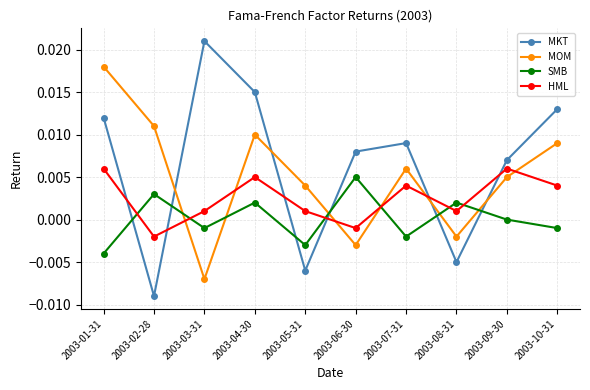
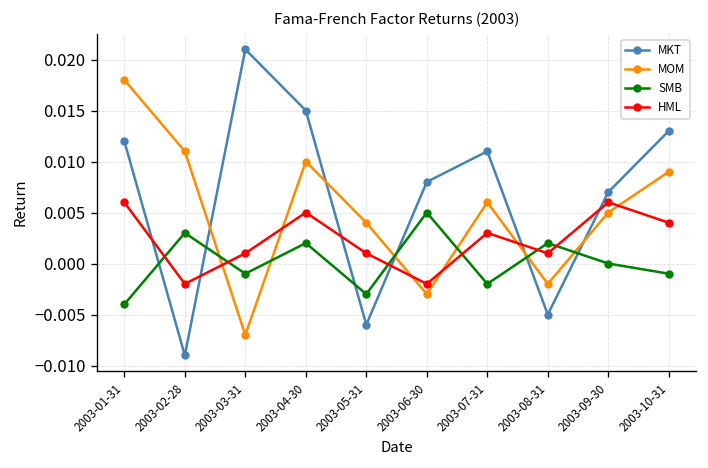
HML, 2003-06-30: -0.001 -> -0.002
MKT, 2003-07-31: 0.009 -> 0.011
HML, 2003-07-31: 0.004 -> 0.003
